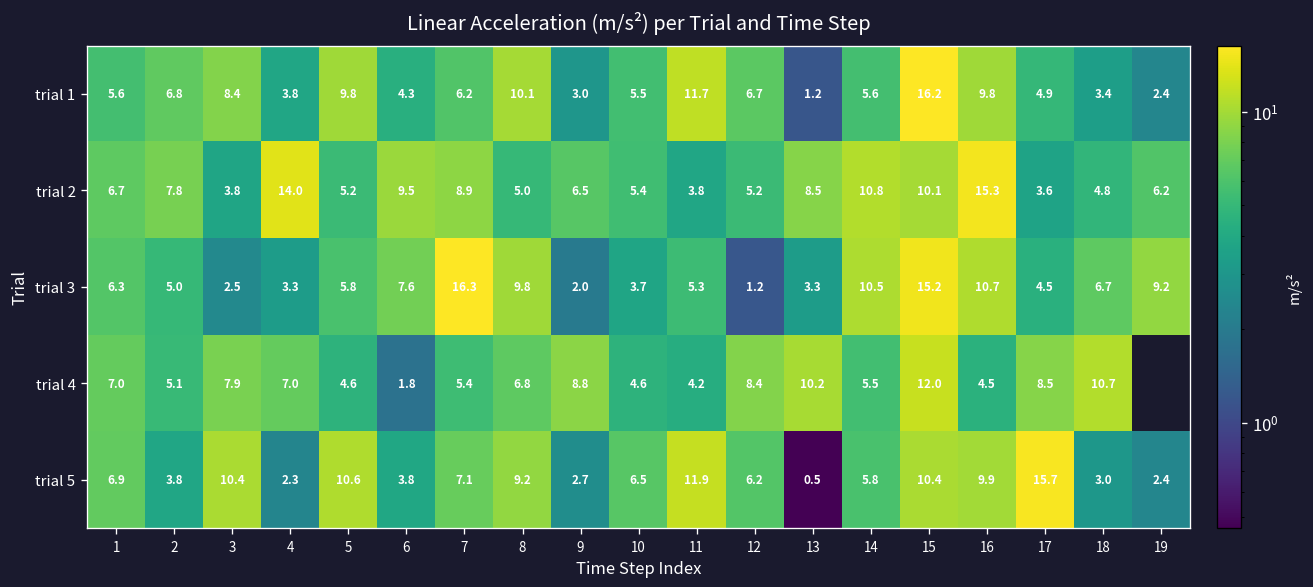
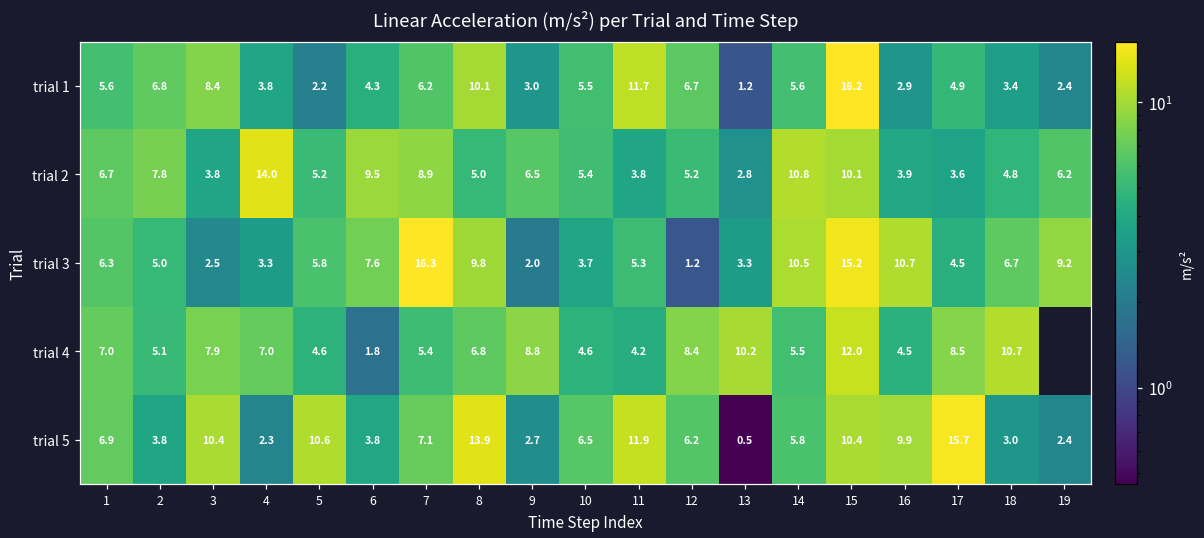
trial 1, 5: 9.8 -> 2.2
trial 1, 16: 9.8 -> 2.9
trial 2, 13: 8.5 -> 2.8
trial 2, 16: 15.3 -> 3.9
trial 5, 8: 9.2 -> 13.9
